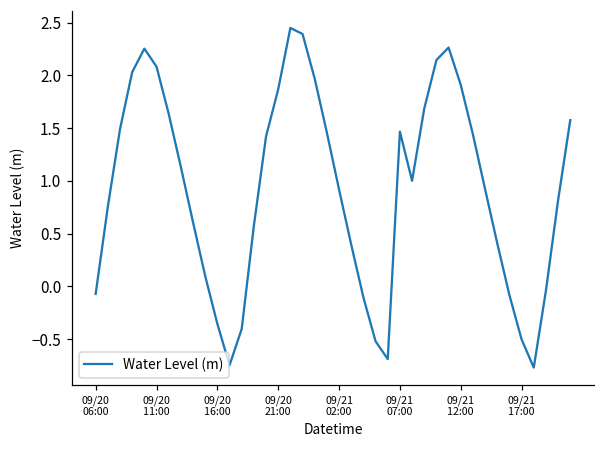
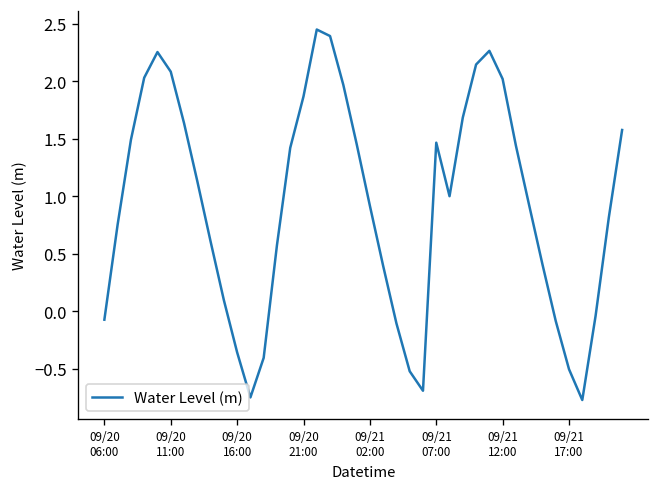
09/21 12:00: 1.9 -> 2.0
